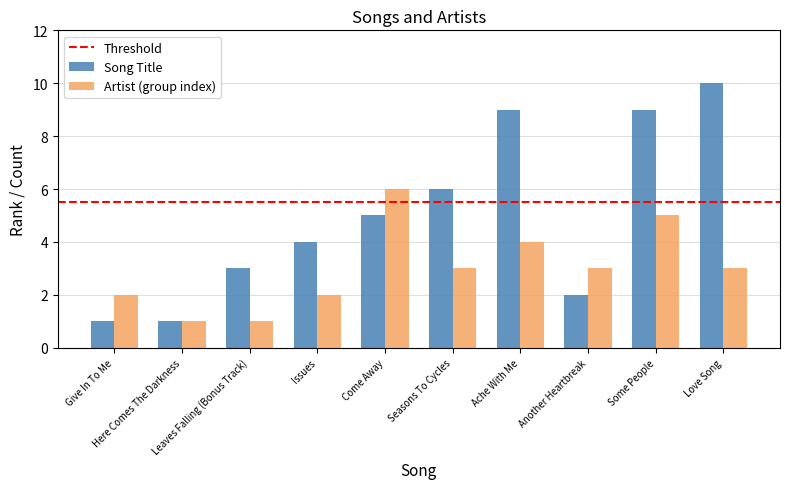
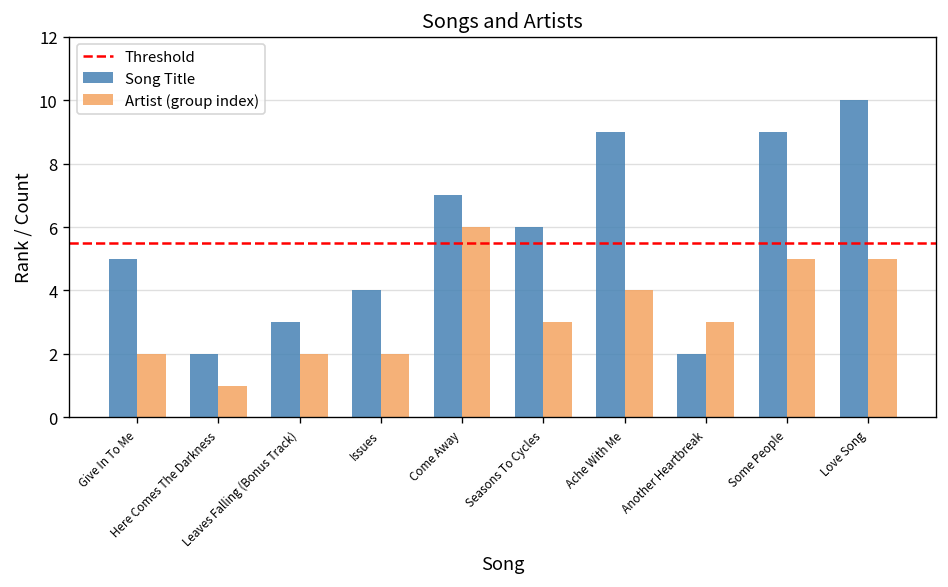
Song Title, Give In To Me: 1 -> 5
Song Title, Here Comes The Darkness: 1 -> 2
Artist (group index), Leaves Falling (Bonus Track): 1 -> 2
Song Title, Come Away: 5 -> 7
Artist (group index), Love Song: 3 -> 5
